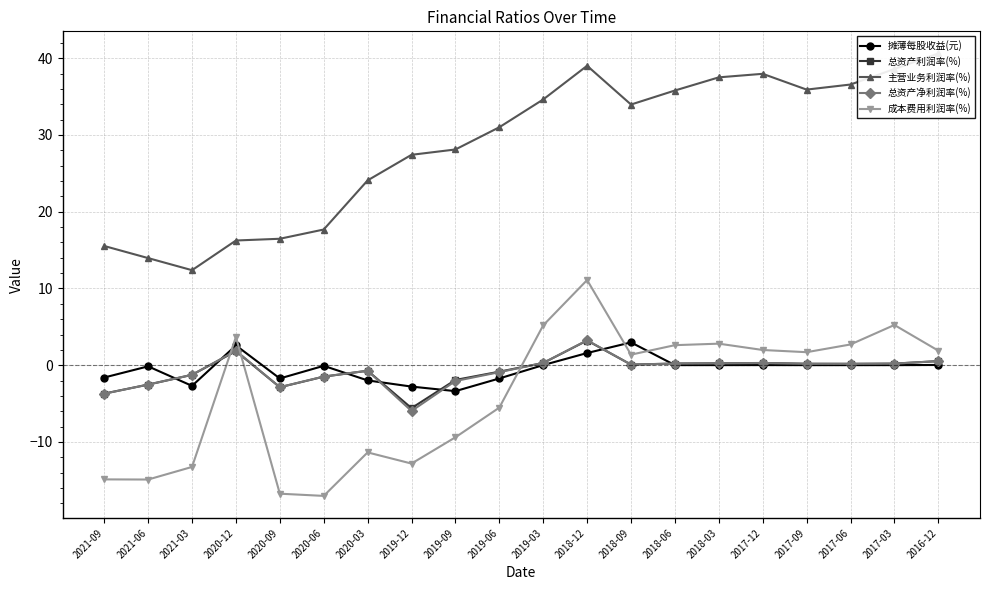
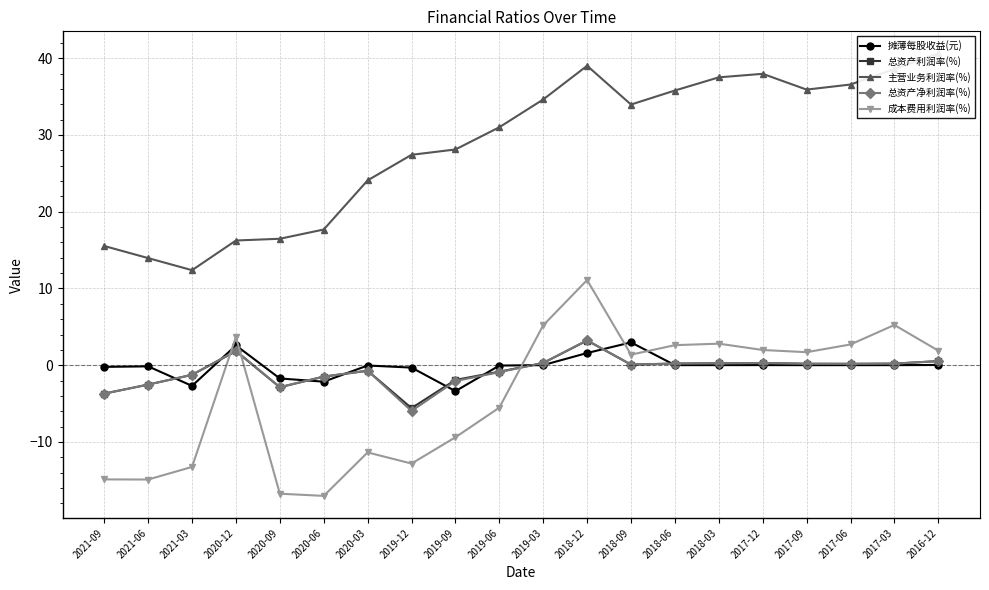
摊薄每股收益(元), 2021-09: -2 -> 0
摊薄每股收益(元), 2020-06: 0 -> -2
摊薄每股收益(元), 2020-03: -2 -> 0
摊薄每股收益(元), 2019-12: -3 -> 0
摊薄每股收益(元), 2019-06: -2 -> 0
